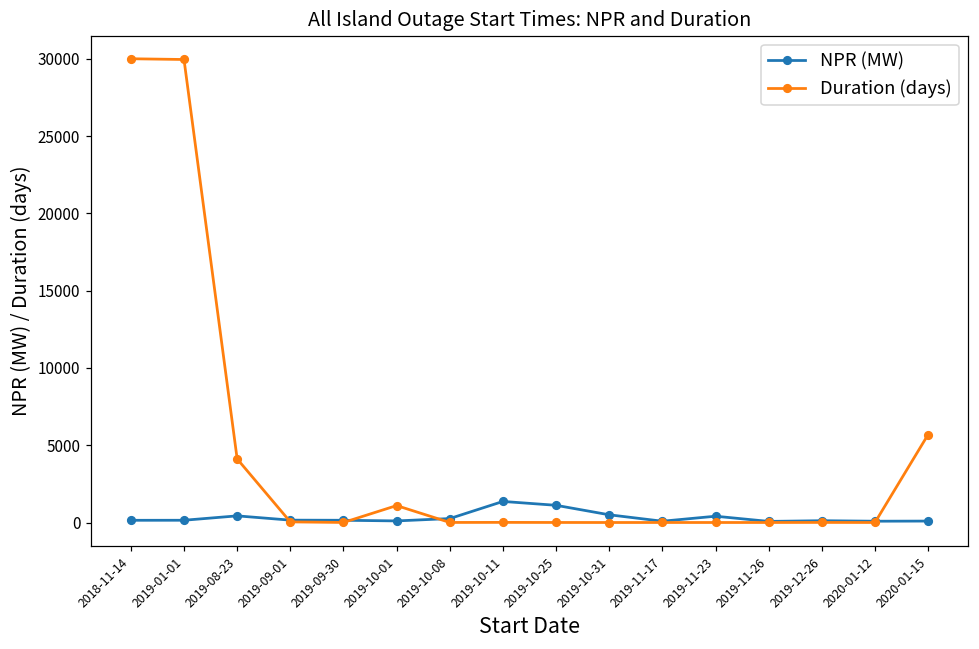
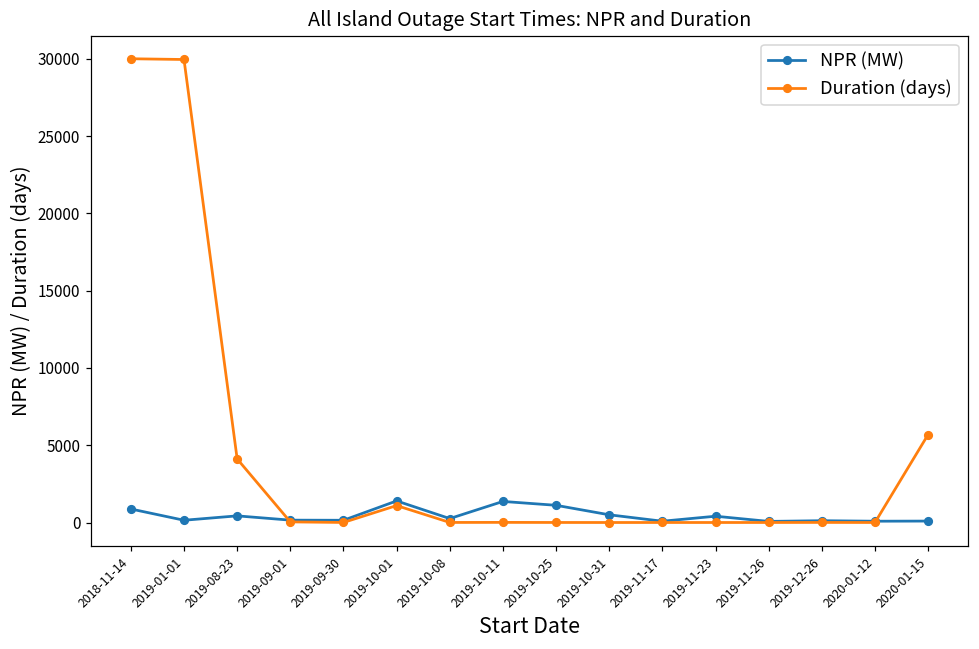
NPR (MW), 2018-11-14: 100 -> 900
NPR (MW), 2019-10-01: 100 -> 1400
